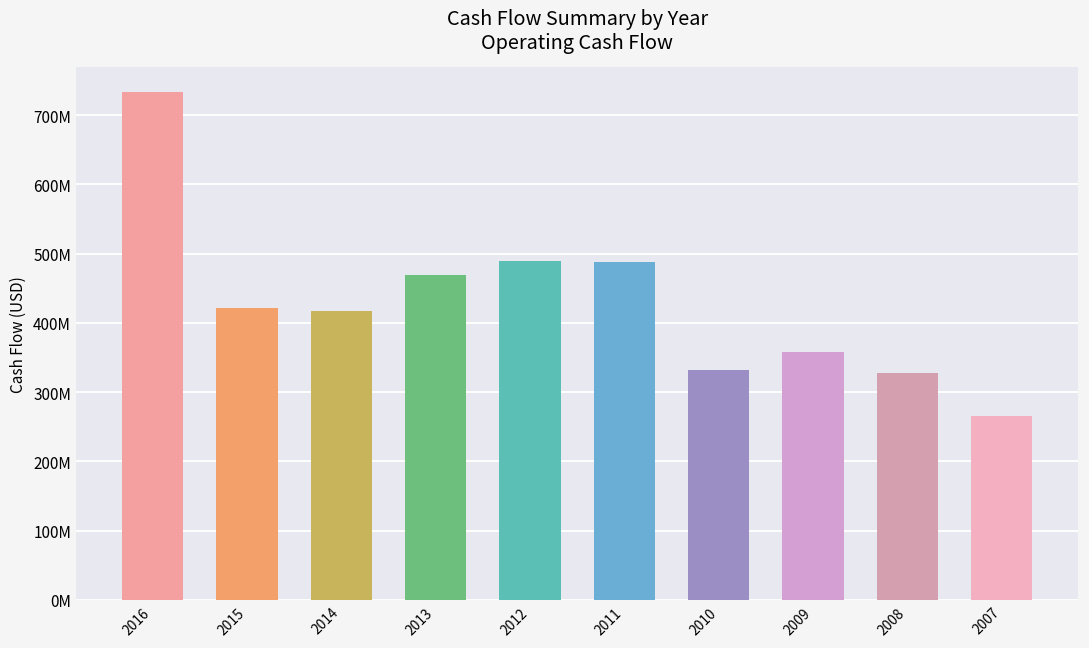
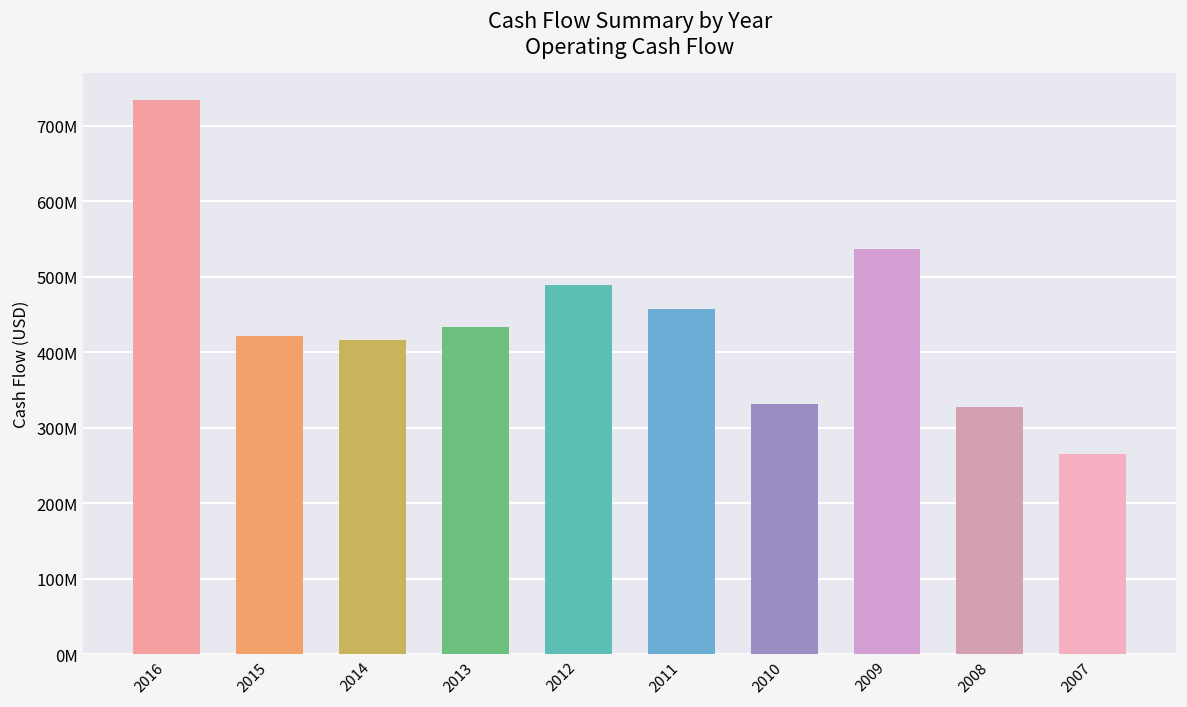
2013: 470000000 -> 430000000
2011: 490000000 -> 460000000
2009: 360000000 -> 540000000
